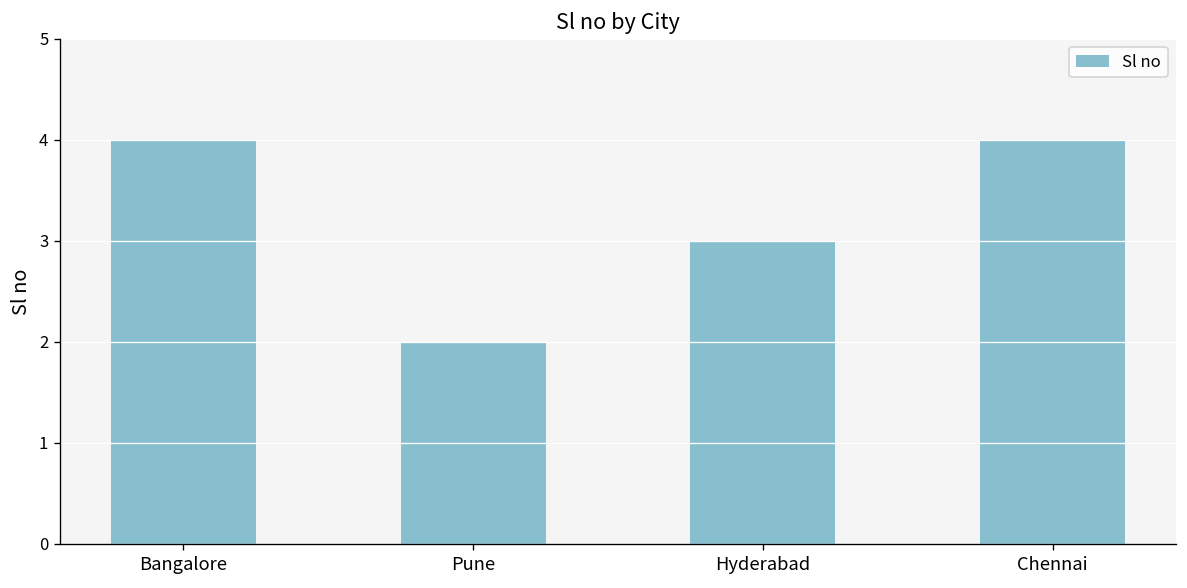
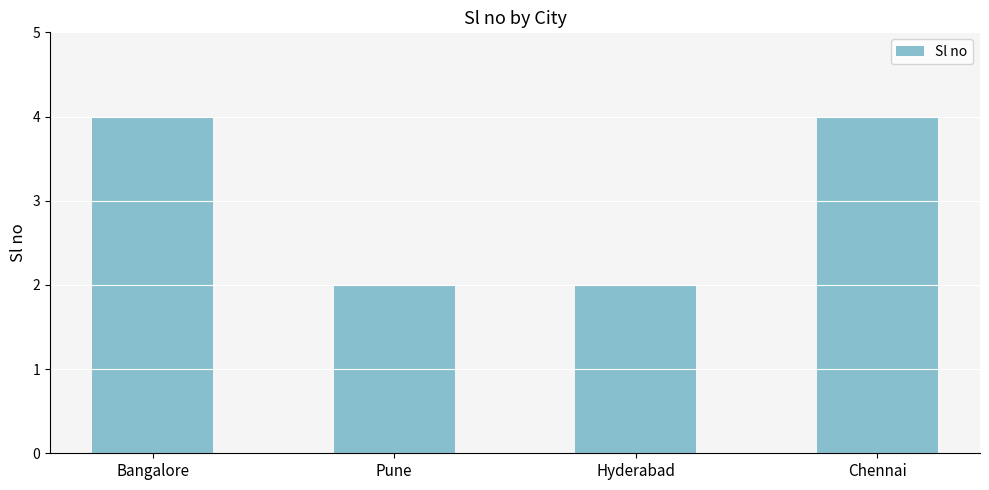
Hyderabad: 3 -> 2
